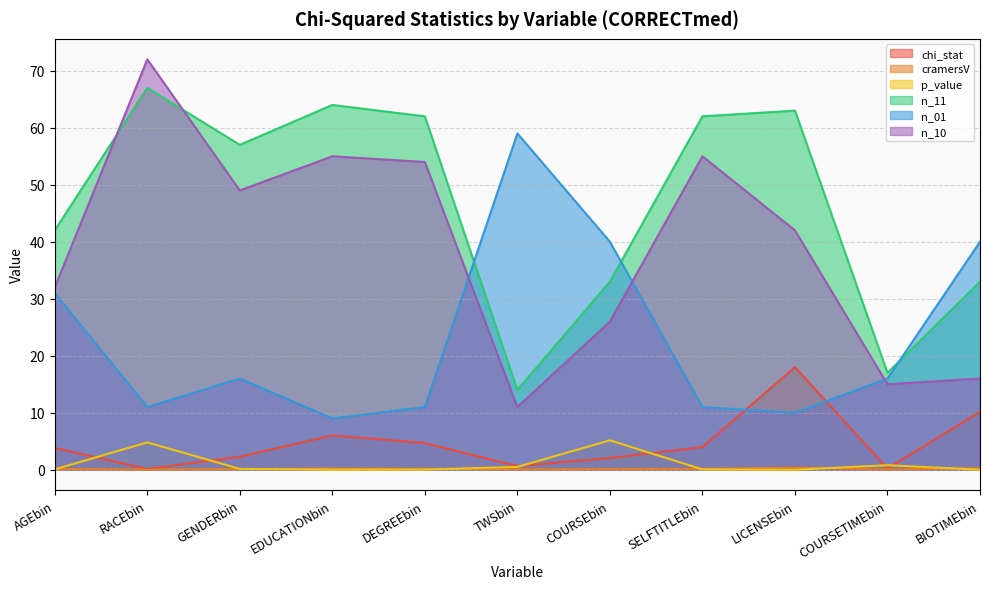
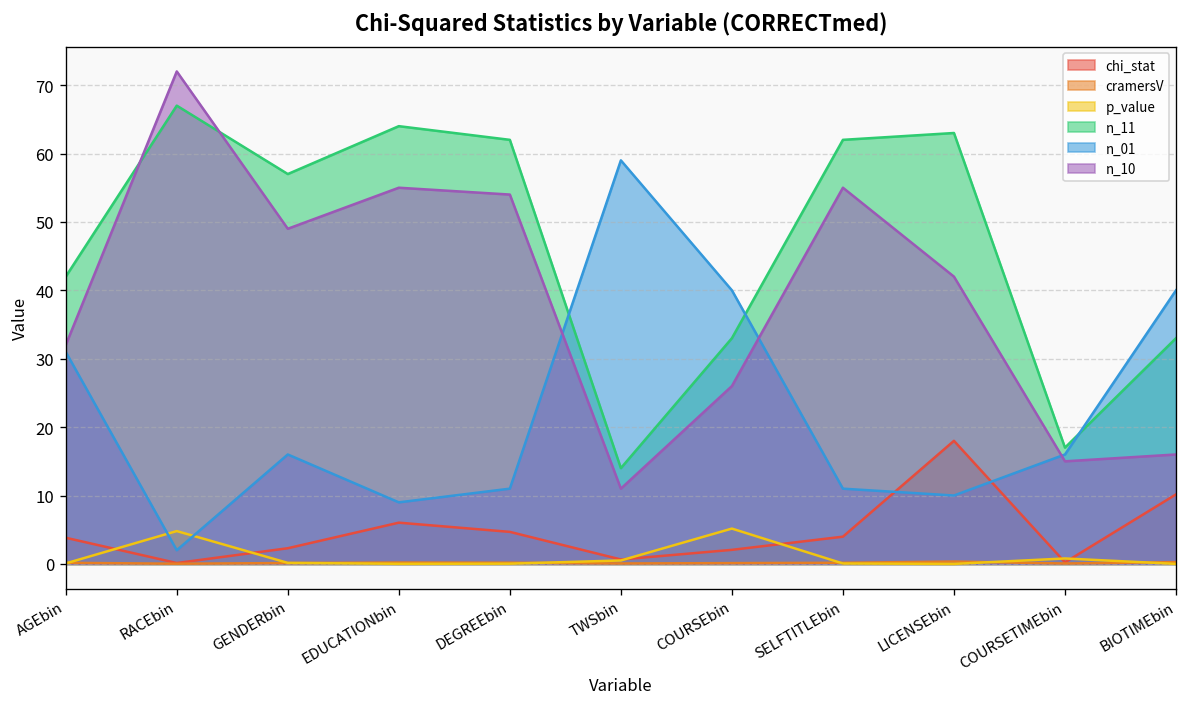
n_01, RACEbin: 11 -> 2
